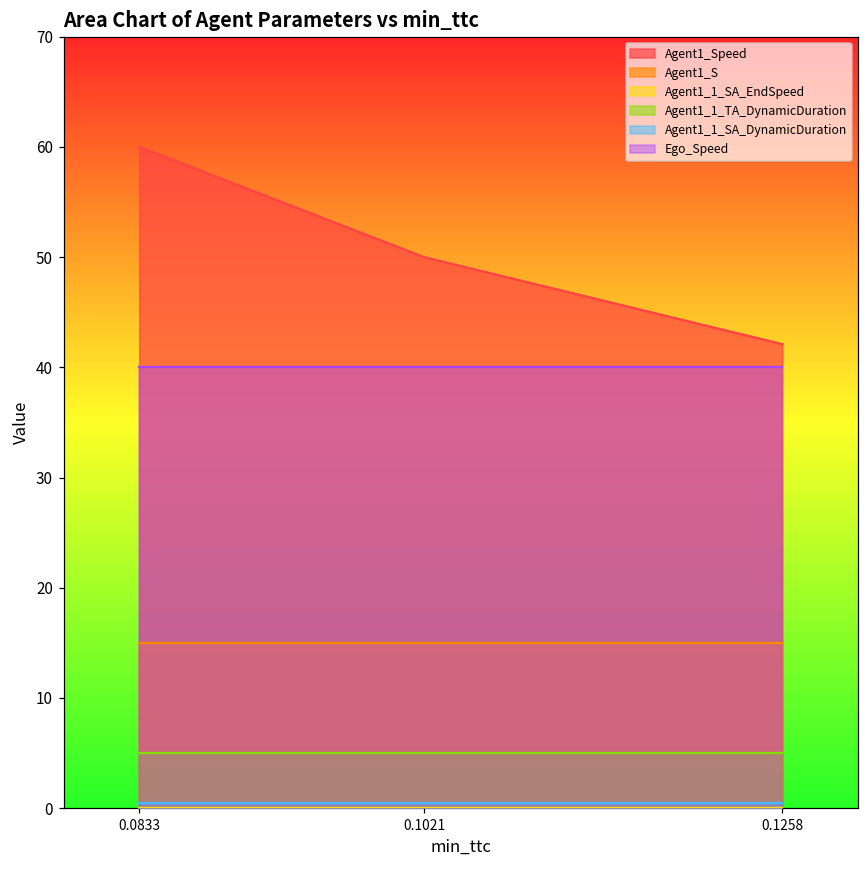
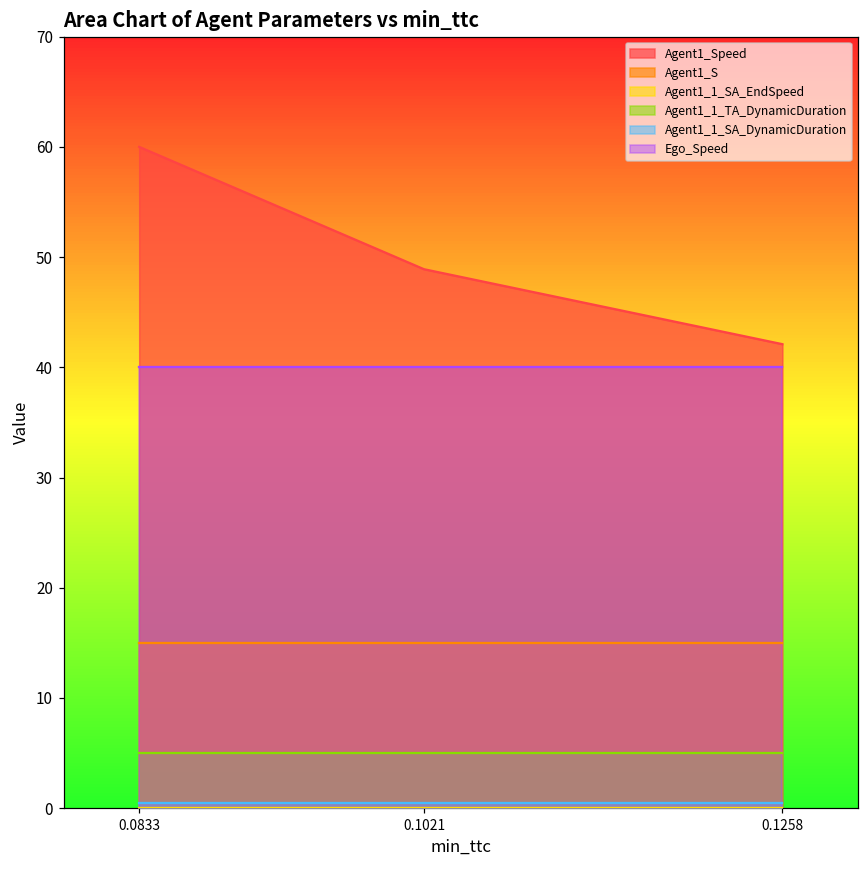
Agent1_Speed, 0.1021: 50.0 -> 48.9
